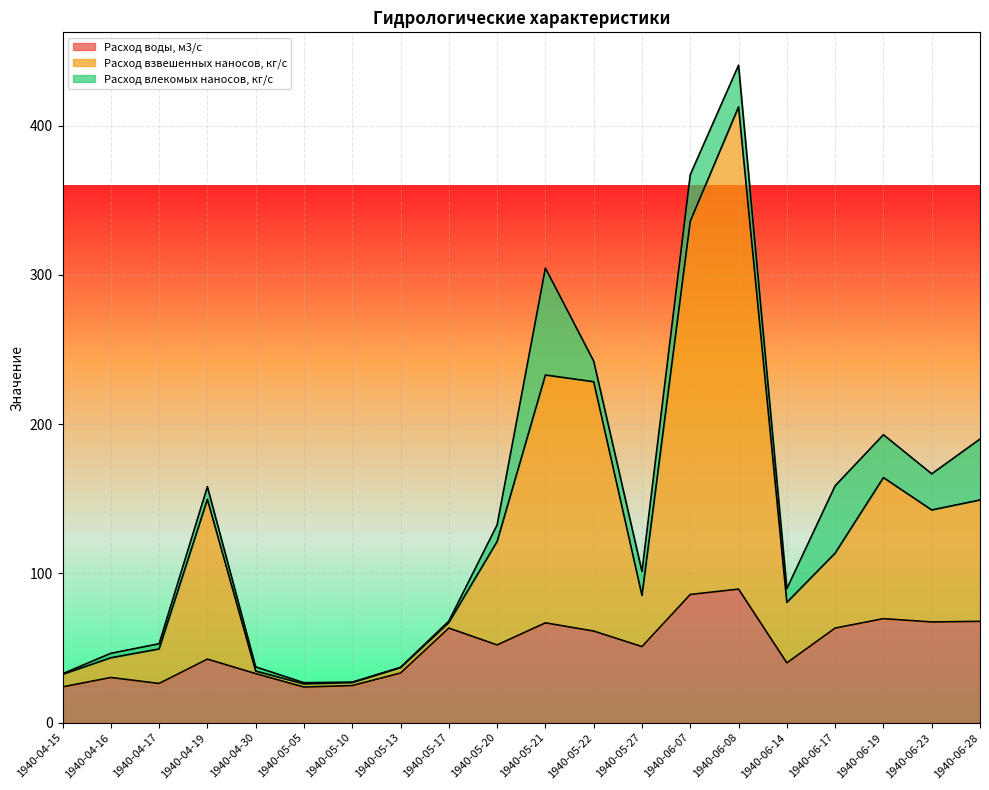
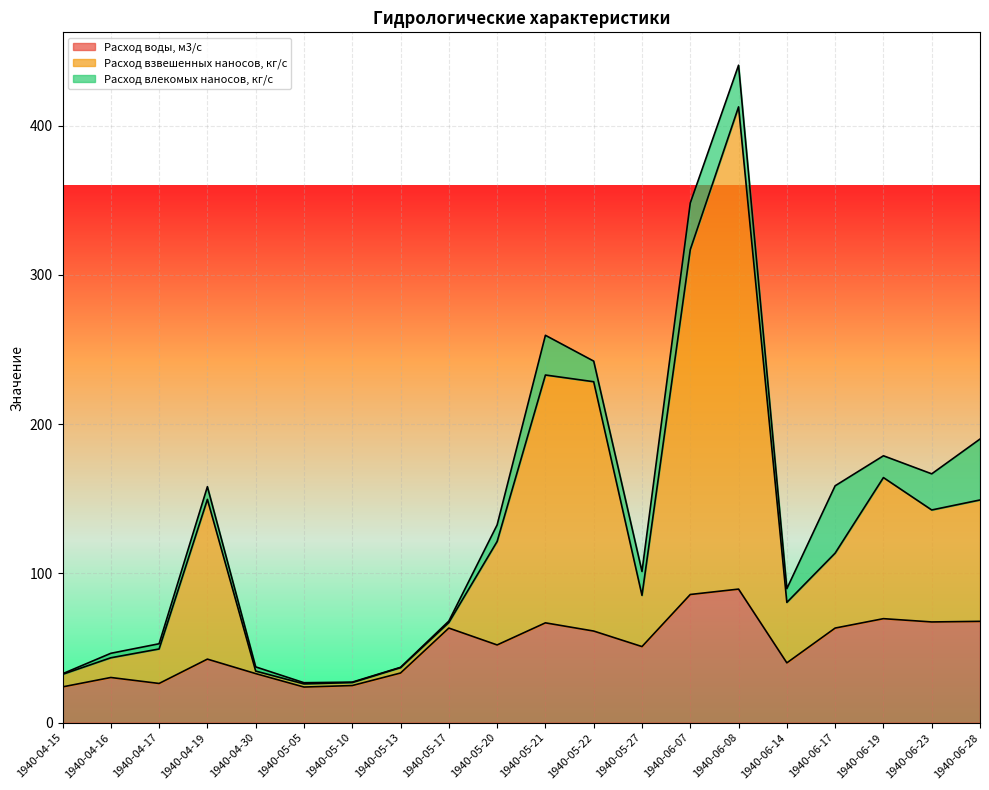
Расход влекомых наносов, кг/с, 1940-05-21: 72 -> 27
Расход взвешенных наносов, кг/с, 1940-06-07: 250 -> 231
Расход влекомых наносов, кг/с, 1940-06-19: 29 -> 15
